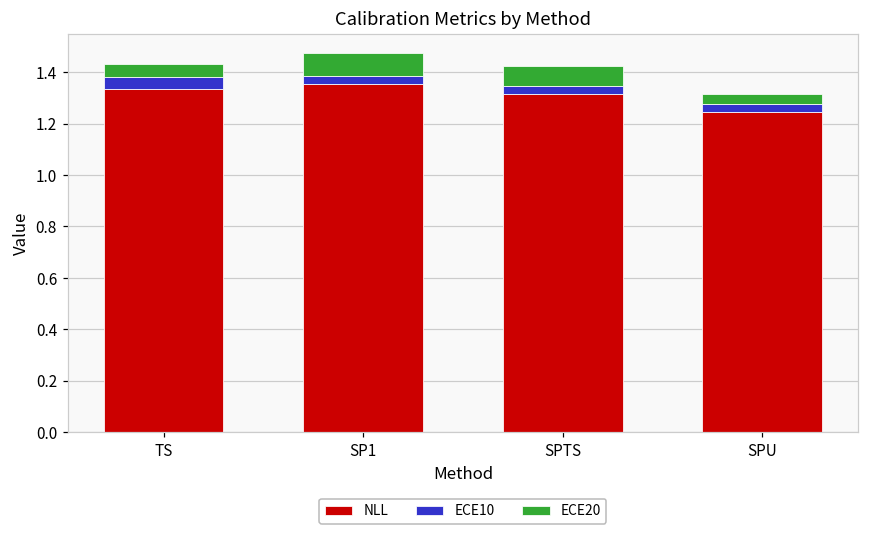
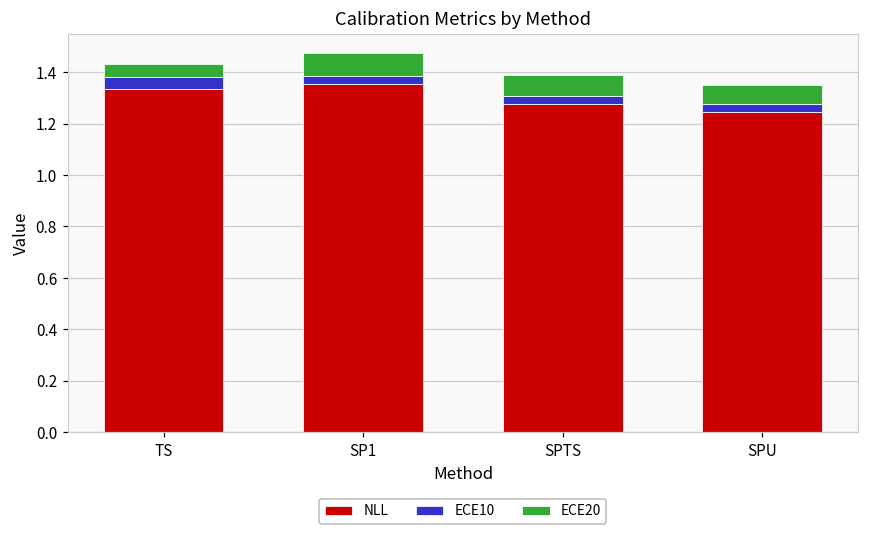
NLL, SPTS: 1.31 -> 1.28
ECE20, SPU: 0.04 -> 0.07
